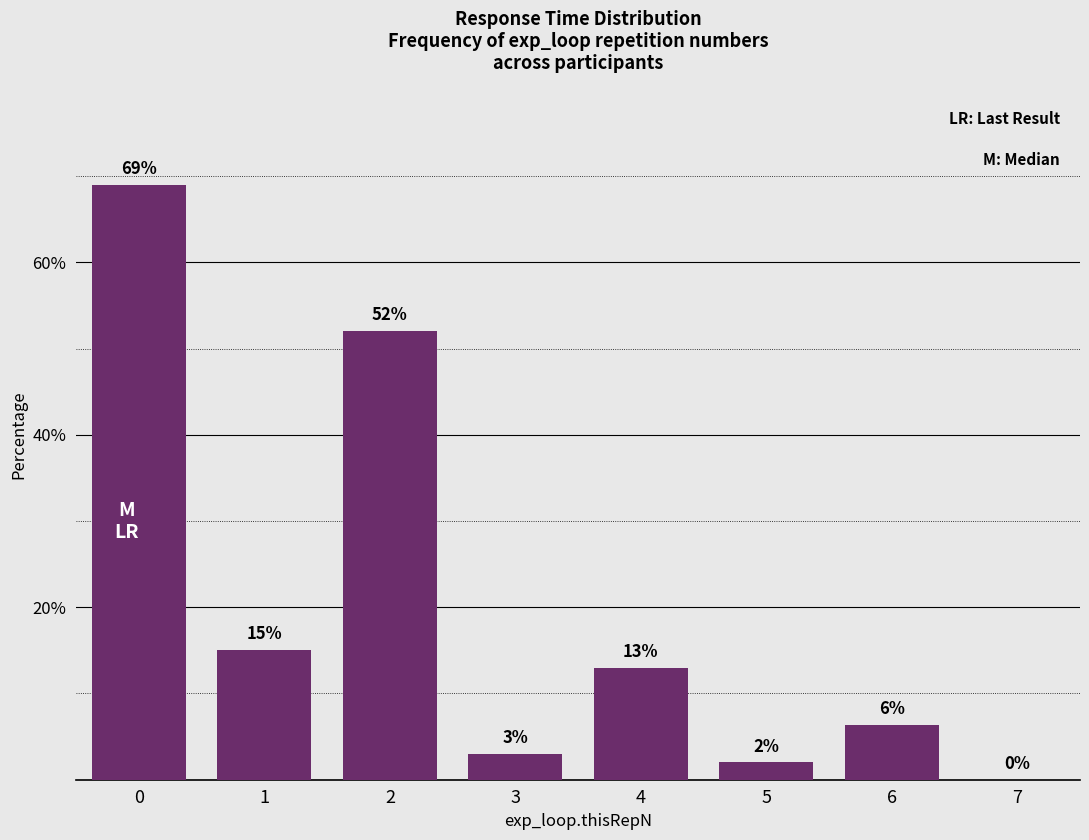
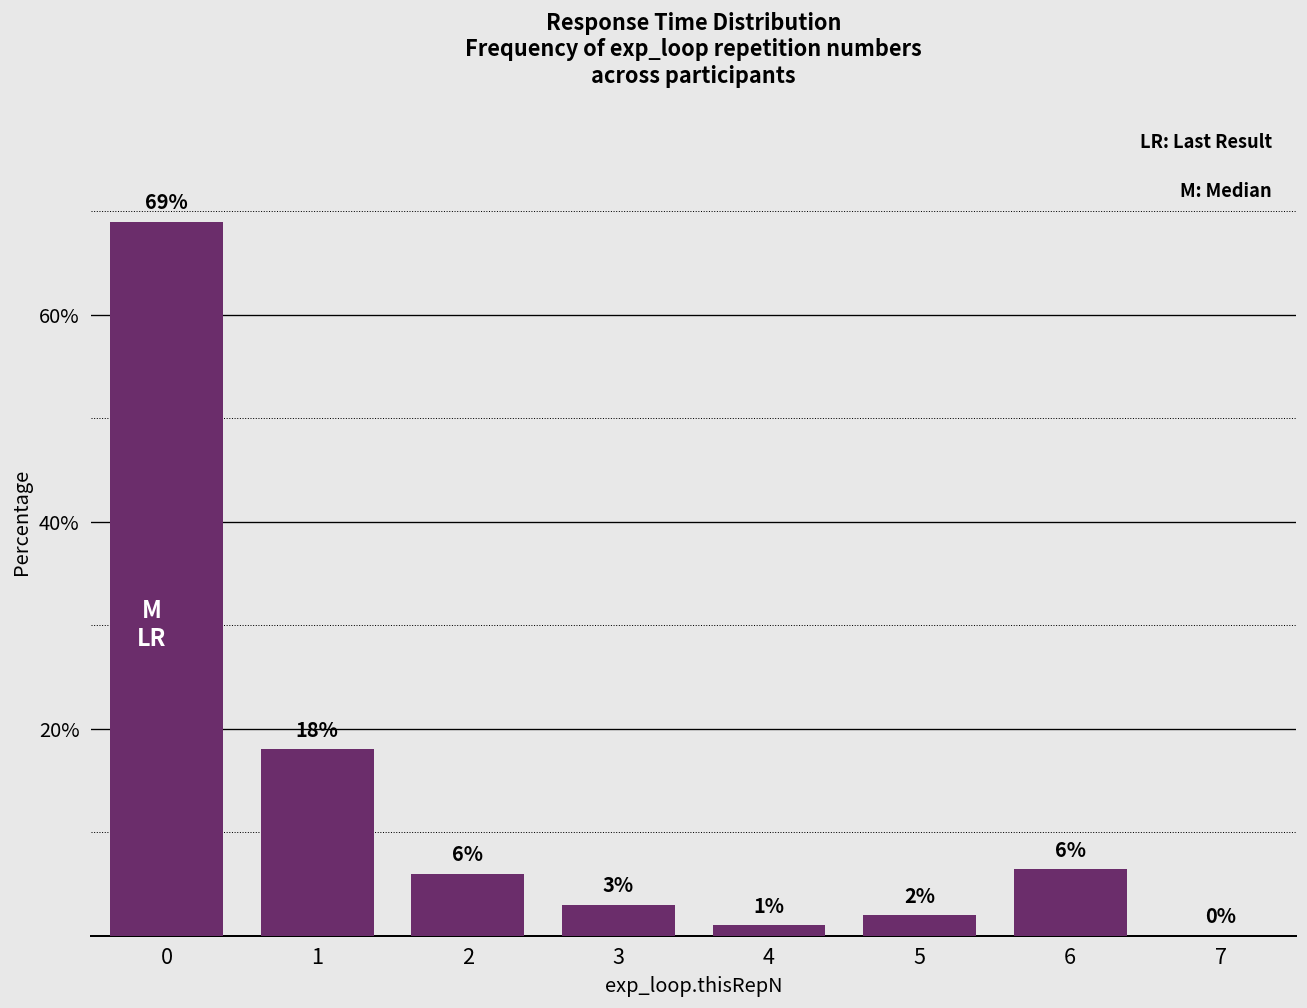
1: 15% -> 18%
2: 52% -> 6%
4: 13% -> 1%
